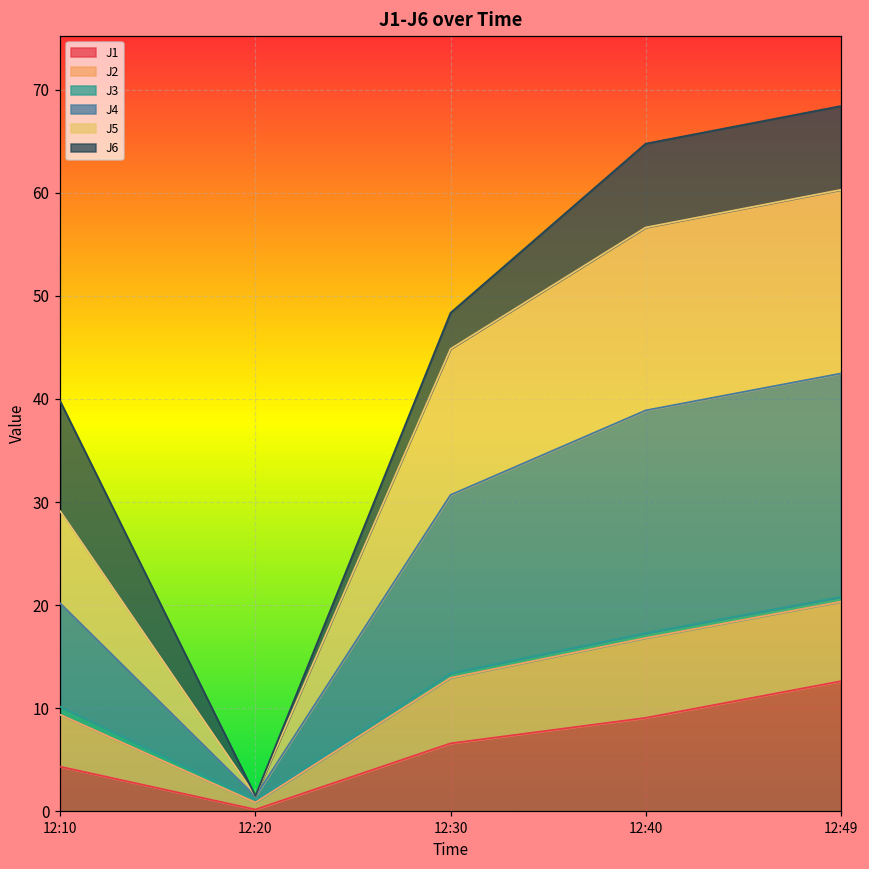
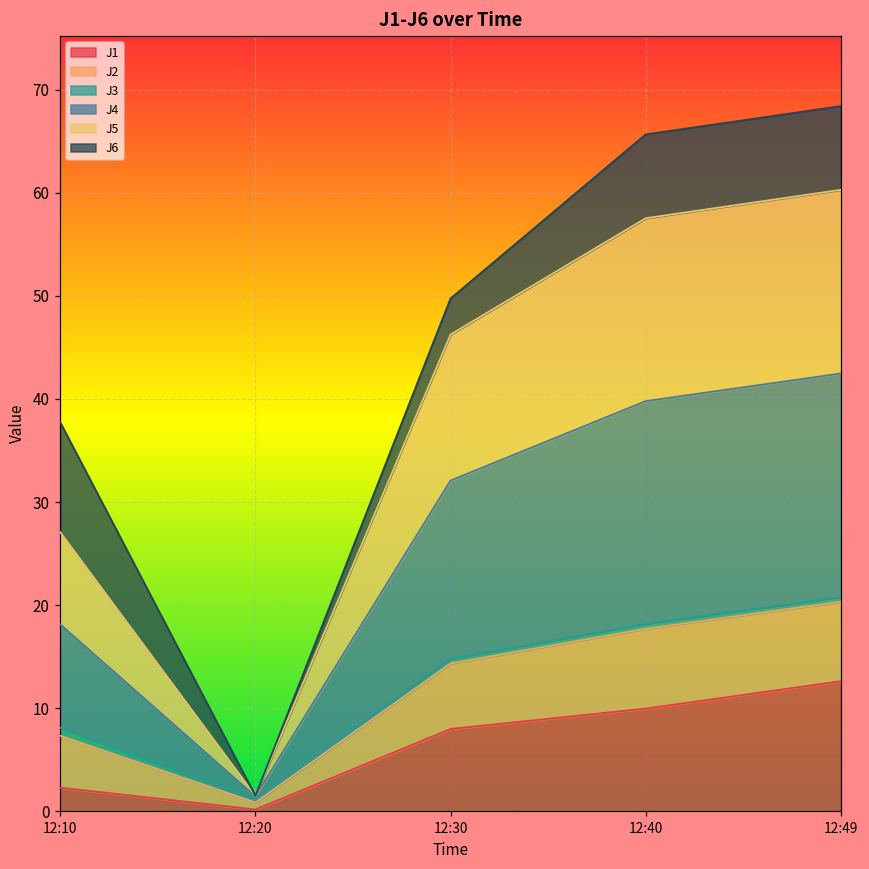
J1, 12:10: 4 -> 2
J1, 12:30: 7 -> 8
J1, 12:40: 9 -> 10
